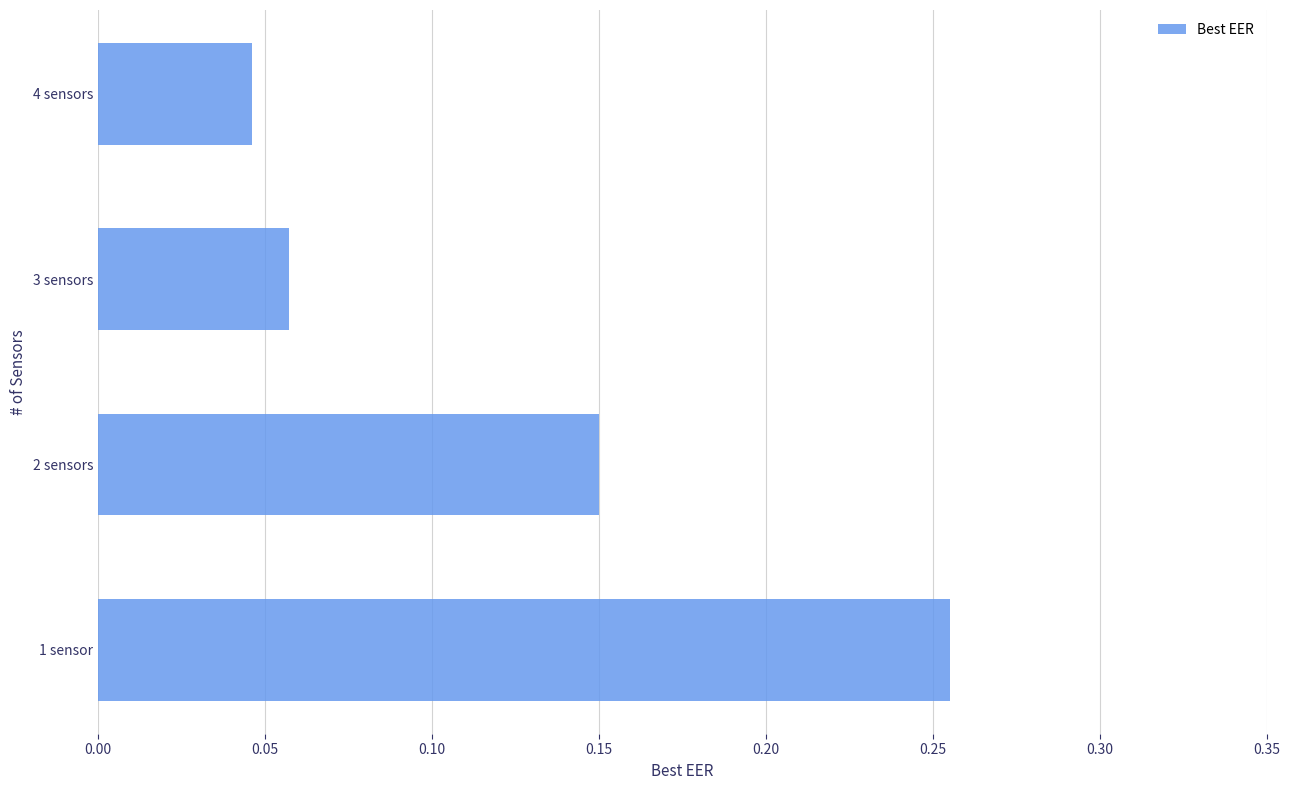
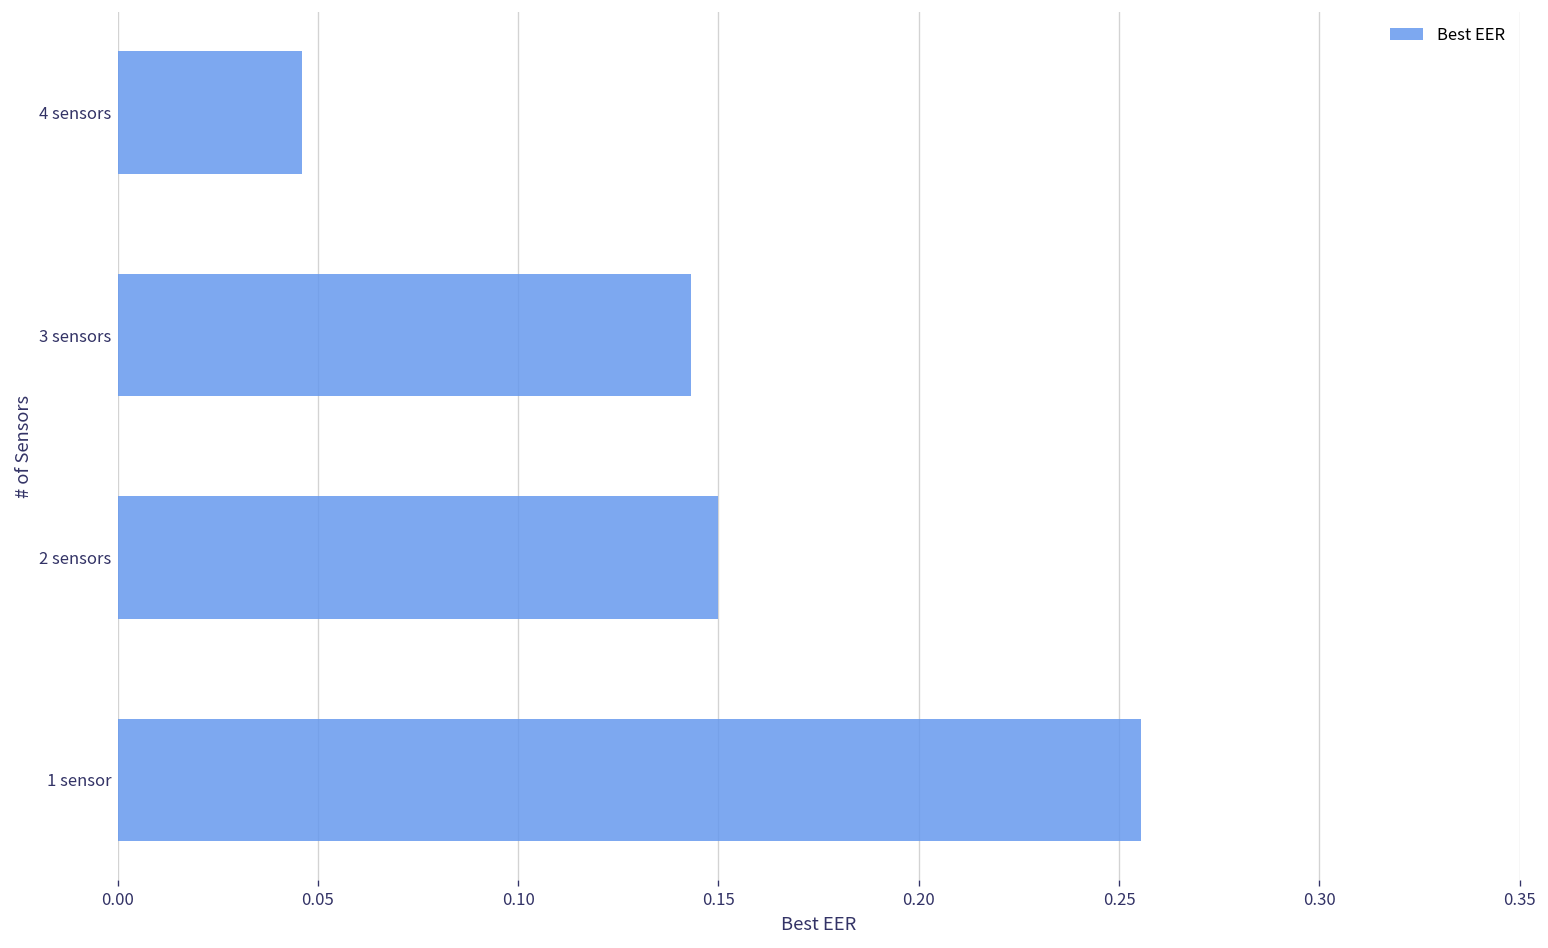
3 sensors: 0.057 -> 0.143
